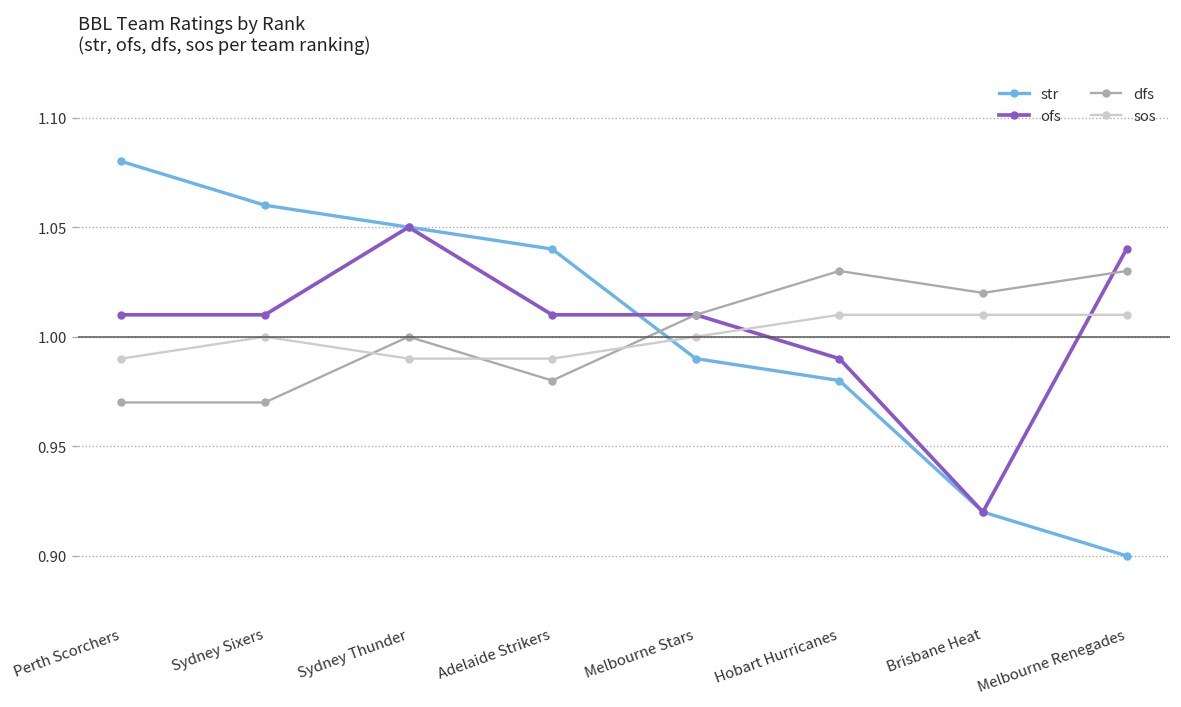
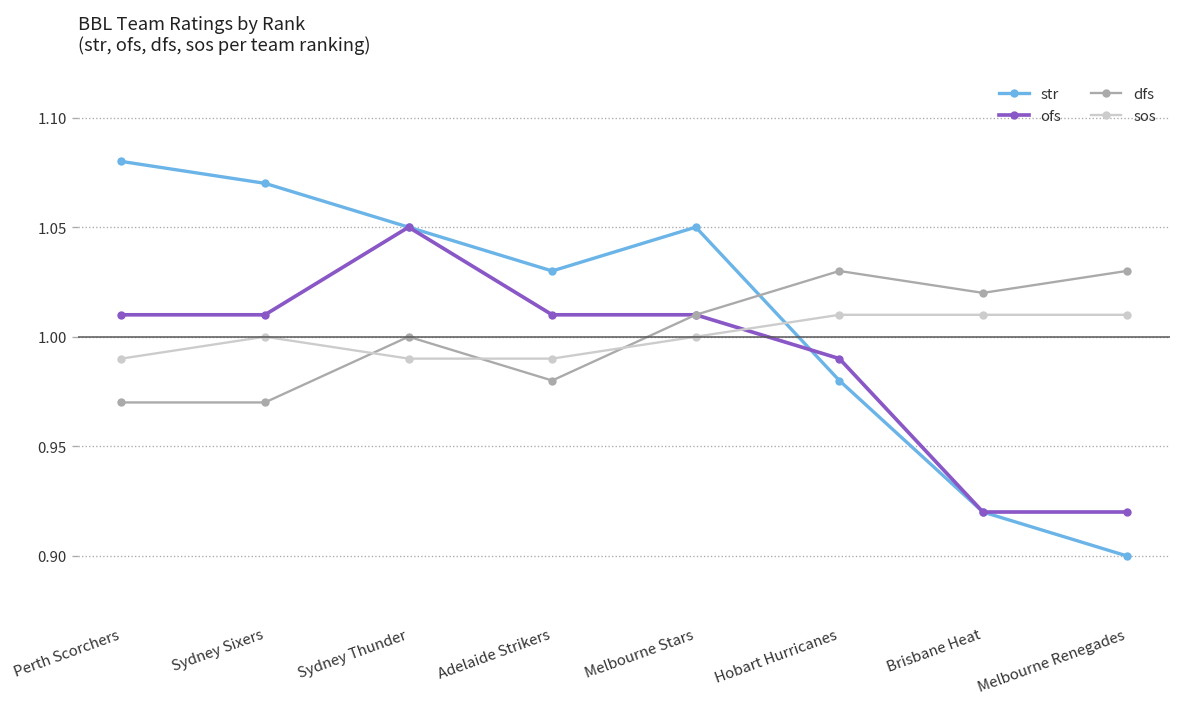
str, Sydney Sixers: 1.06 -> 1.07
str, Adelaide Strikers: 1.04 -> 1.03
str, Melbourne Stars: 0.99 -> 1.05
ofs, Melbourne Renegades: 1.04 -> 0.92
